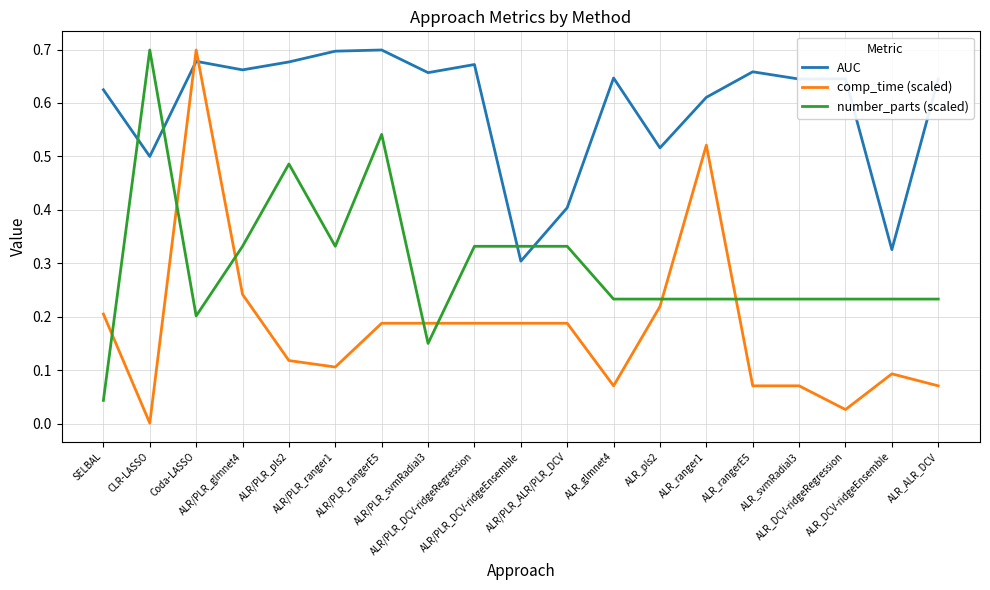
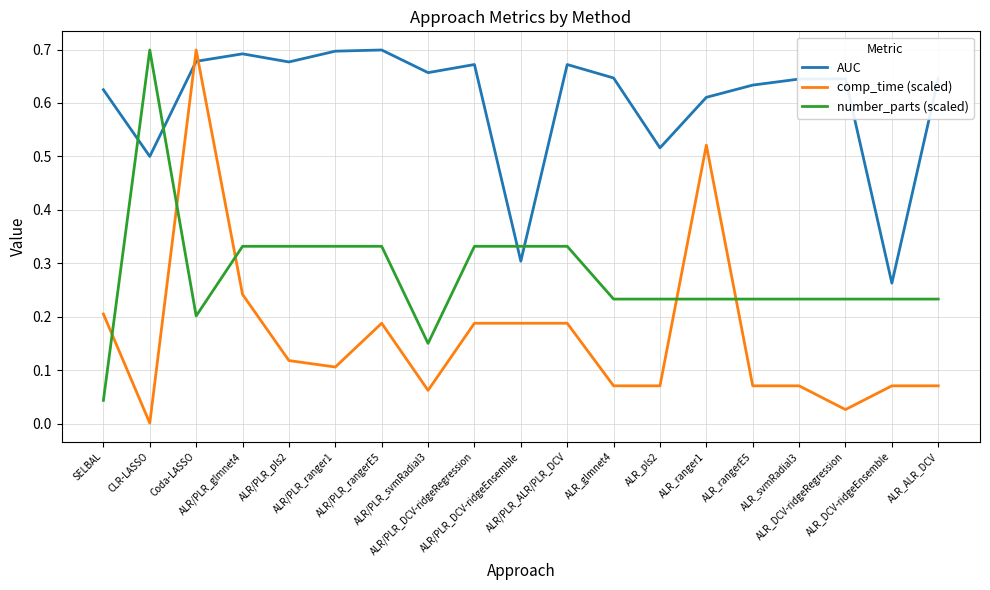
AUC, ALR/PLR_glmnet4: 0.66 -> 0.69
number_parts (scaled), ALR/PLR_pls2: 0.49 -> 0.33
number_parts (scaled), ALR/PLR_rangerE5: 0.54 -> 0.33
comp_time (scaled), ALR/PLR_svmRadial3: 0.19 -> 0.06
AUC, ALR/PLR_ALR/PLR_DCV: 0.40 -> 0.67
comp_time (scaled), ALR_pls2: 0.22 -> 0.07
AUC, ALR_rangerE5: 0.66 -> 0.63
AUC, ALR_DCV-ridgeEnsemble: 0.33 -> 0.26
comp_time (scaled), ALR_DCV-ridgeEnsemble: 0.09 -> 0.07
